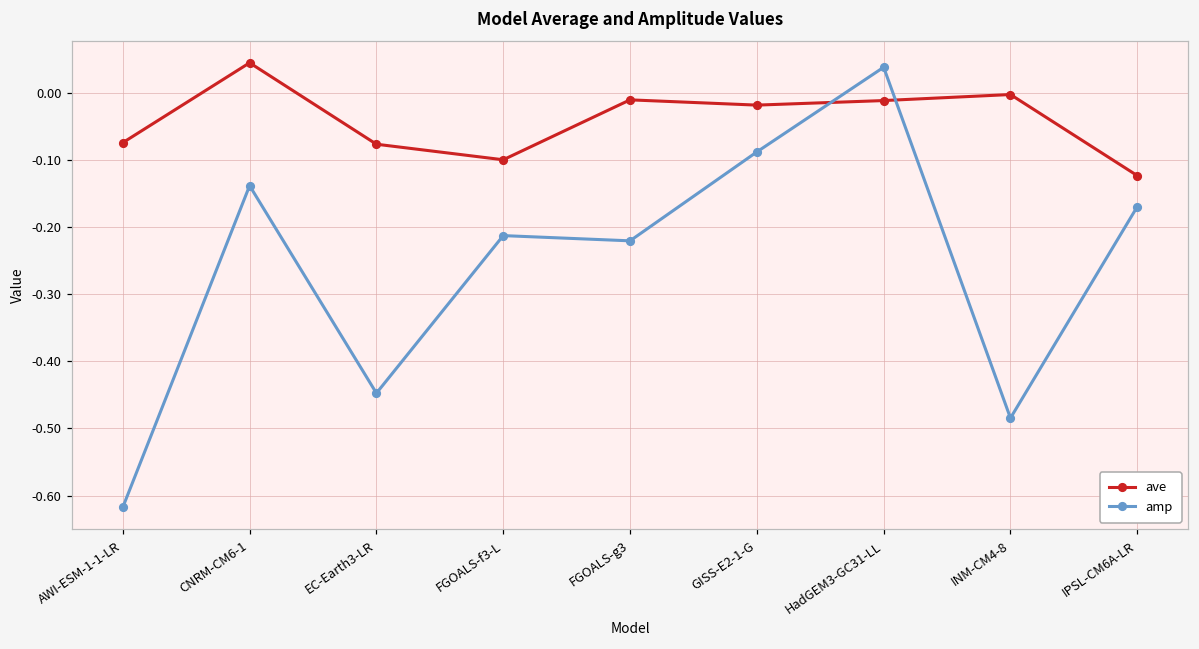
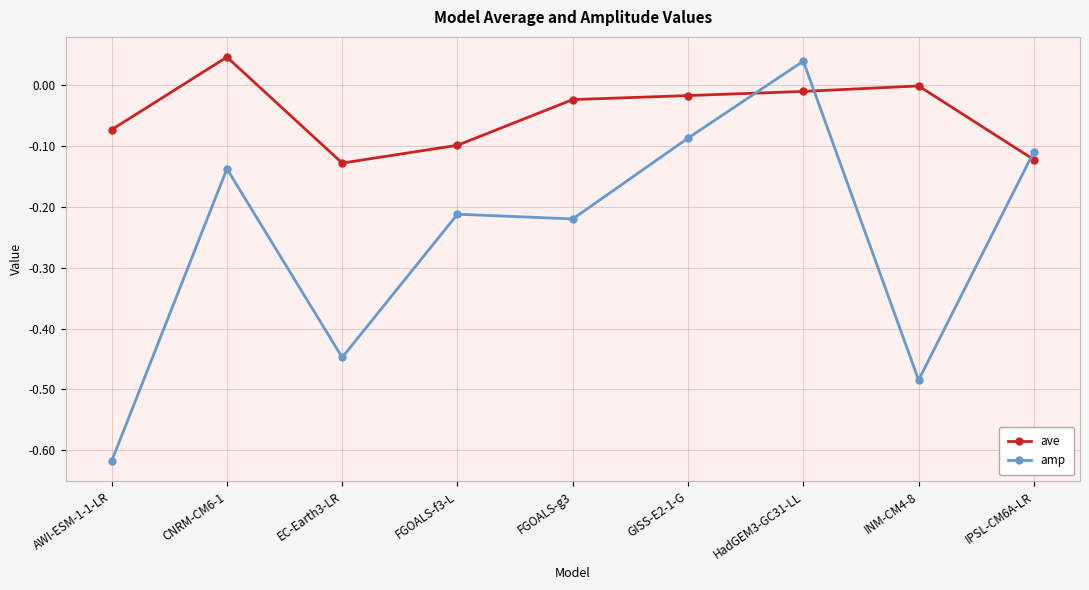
ave, EC-Earth3-LR: -0.08 -> -0.13
ave, FGOALS-g3: -0.01 -> -0.02
amp, IPSL-CM6A-LR: -0.17 -> -0.11
